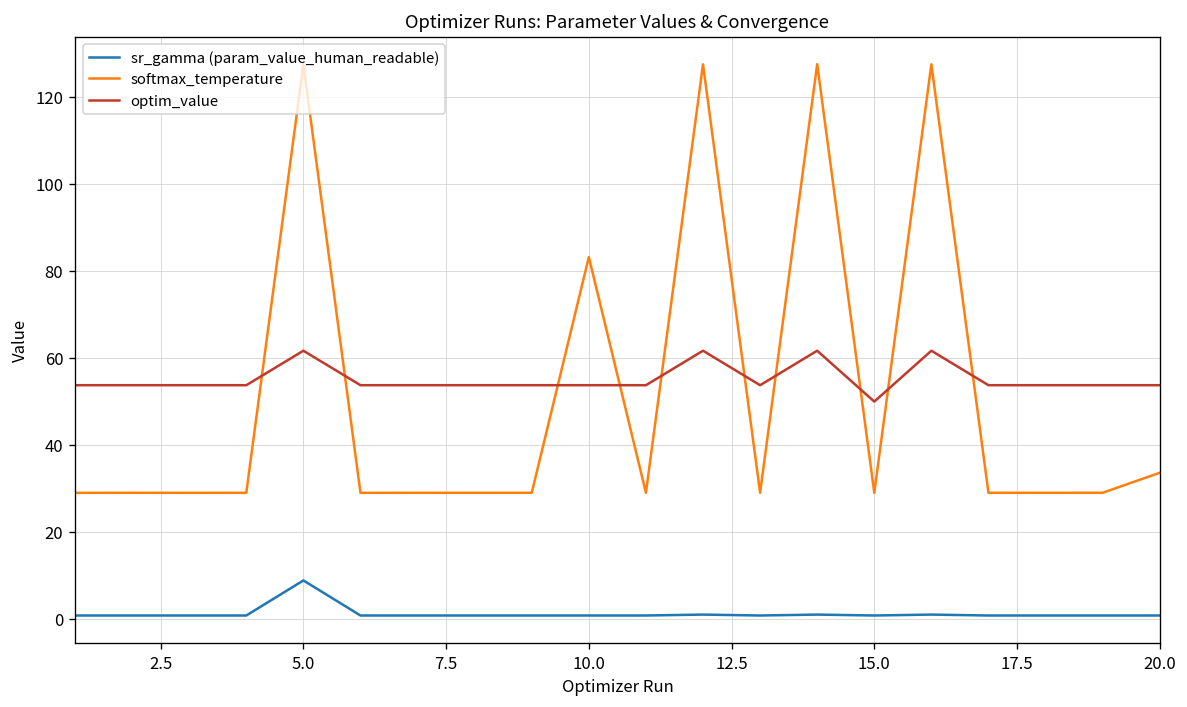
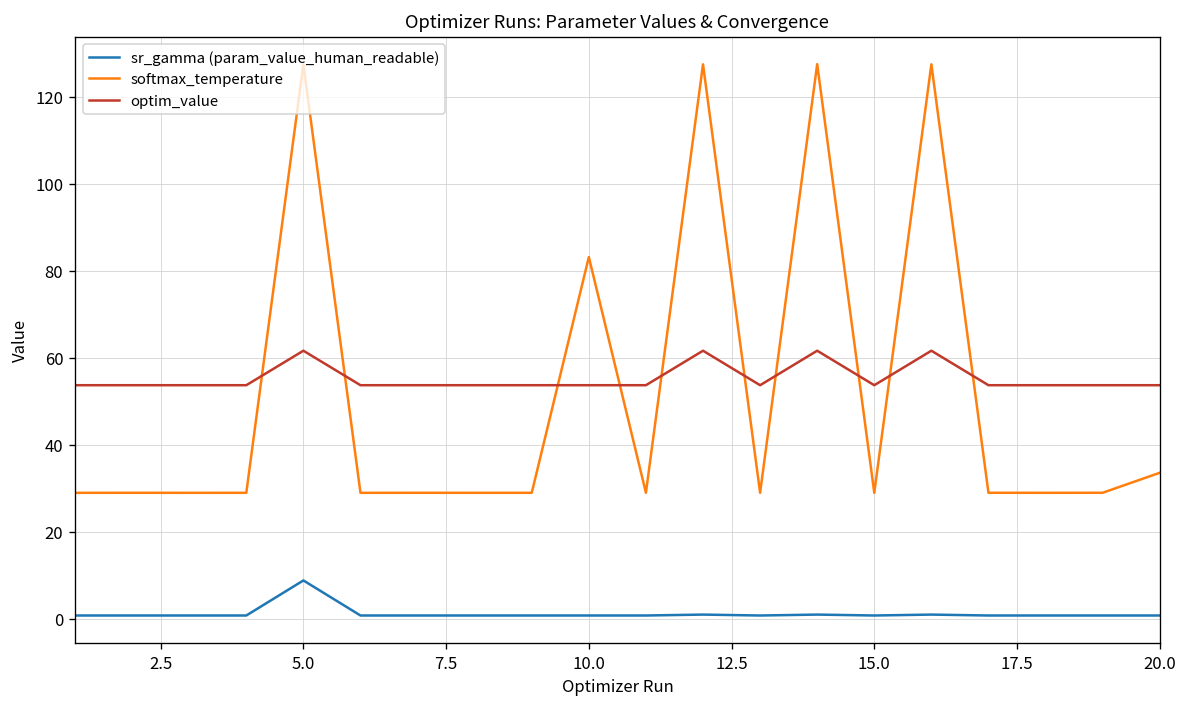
optim_value, 15.0: 50 -> 54
